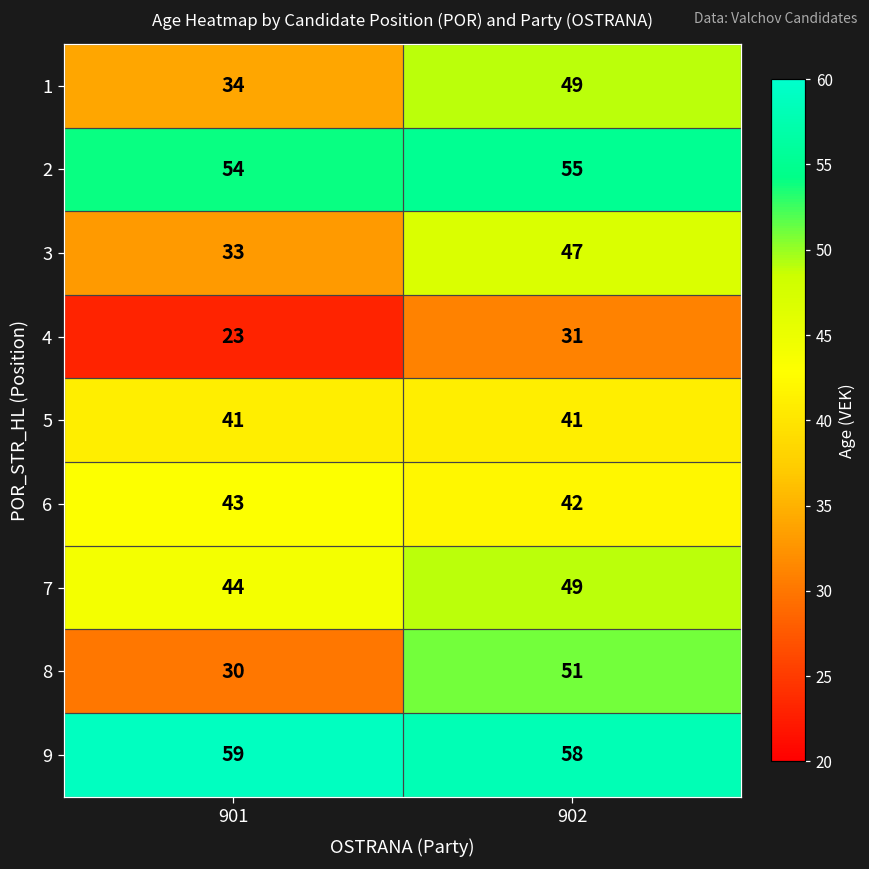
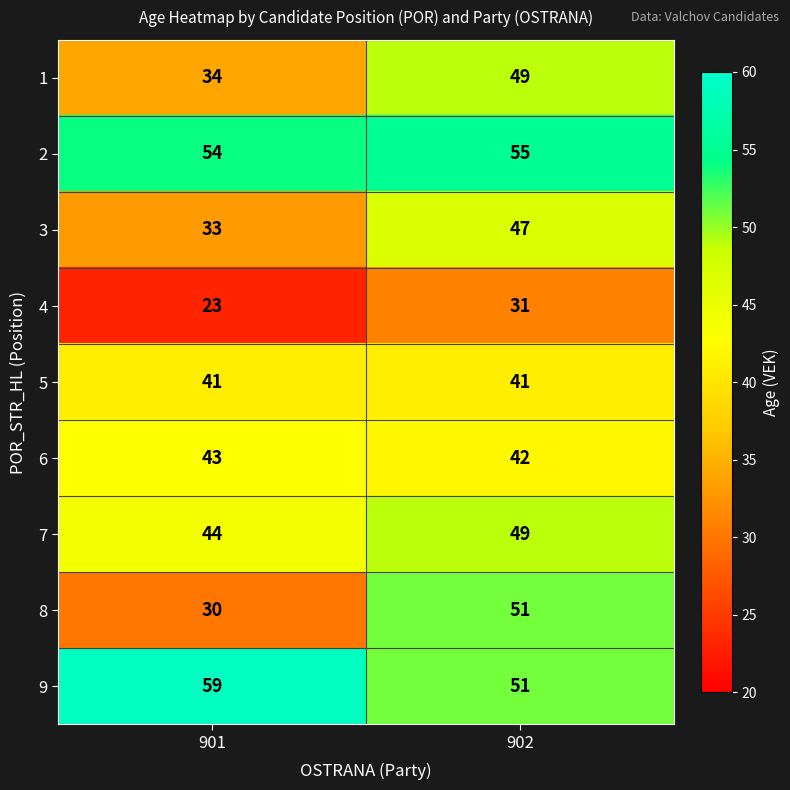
9, 902: 58 -> 51
